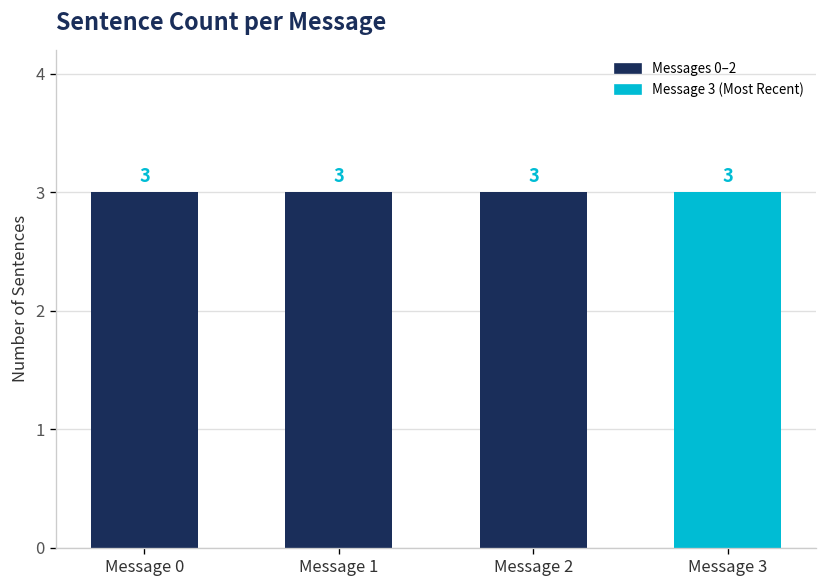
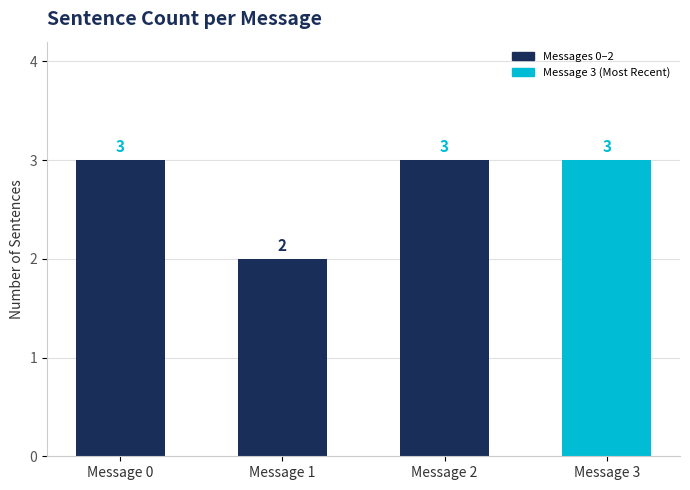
Message 1: 3 -> 2
